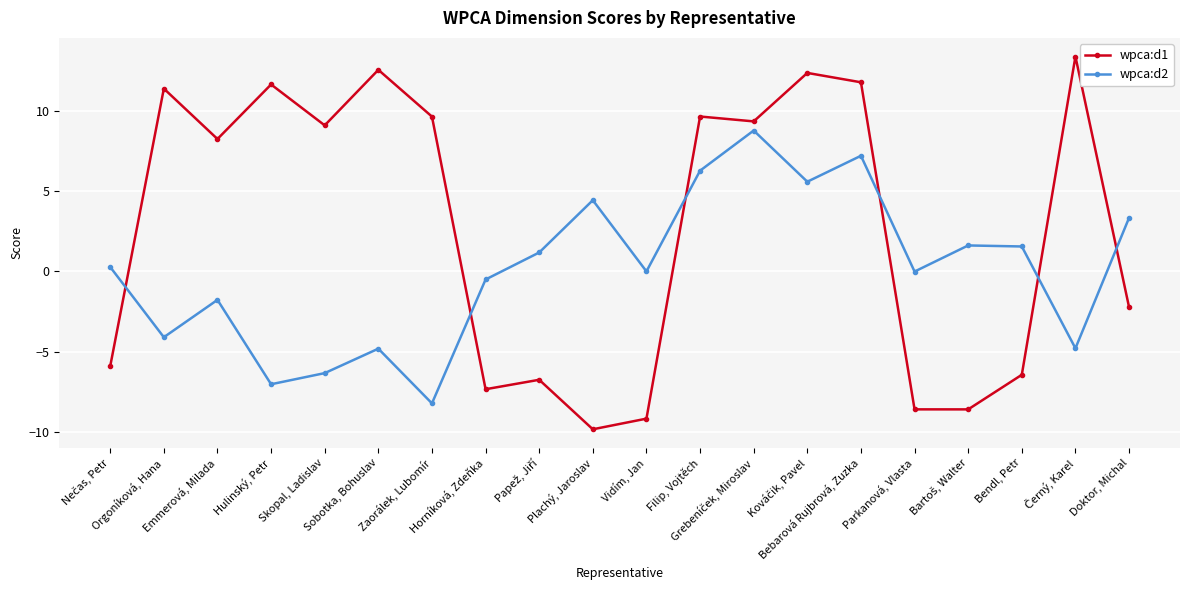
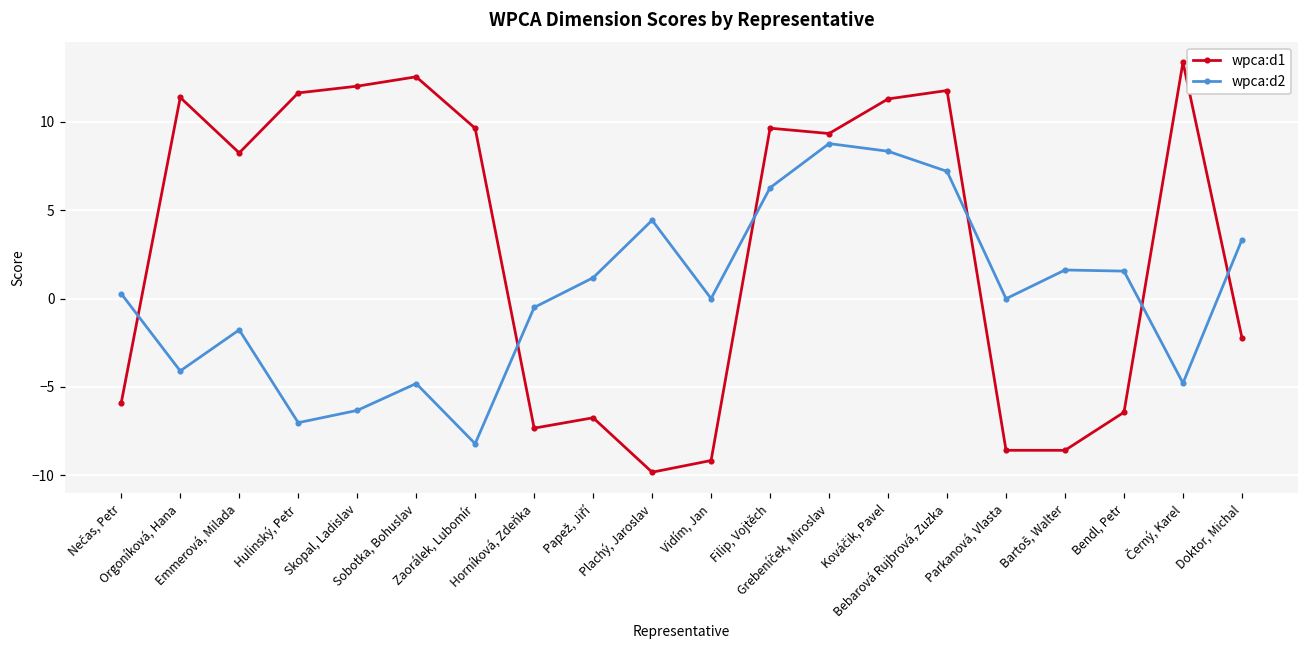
wpca:d1, Skopal, Ladislav: 9.1 -> 12.0
wpca:d1, Kováčik, Pavel: 12.4 -> 11.3
wpca:d2, Kováčik, Pavel: 5.6 -> 8.3
